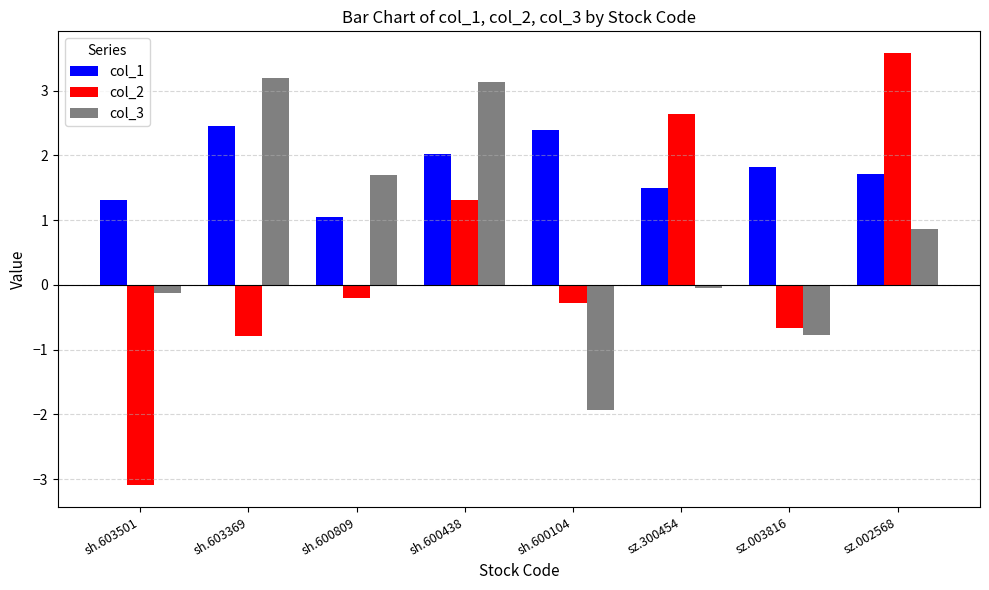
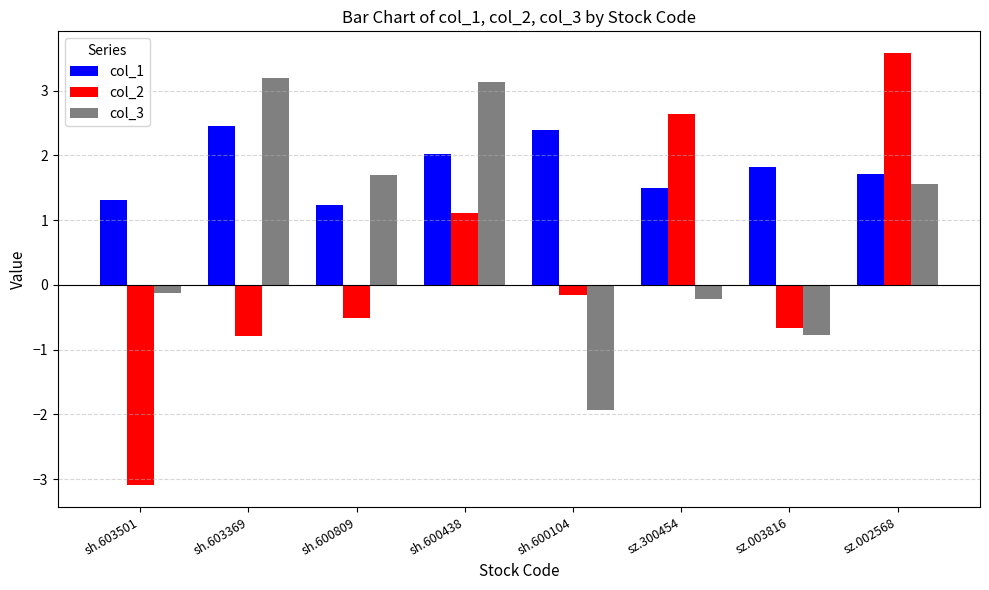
col_1, sh.600809: 1.0 -> 1.2
col_2, sh.600809: -0.2 -> -0.5
col_2, sh.600438: 1.3 -> 1.1
col_2, sh.600104: -0.3 -> -0.2
col_3, sz.300454: 0.0 -> -0.2
col_3, sz.002568: 0.9 -> 1.6
